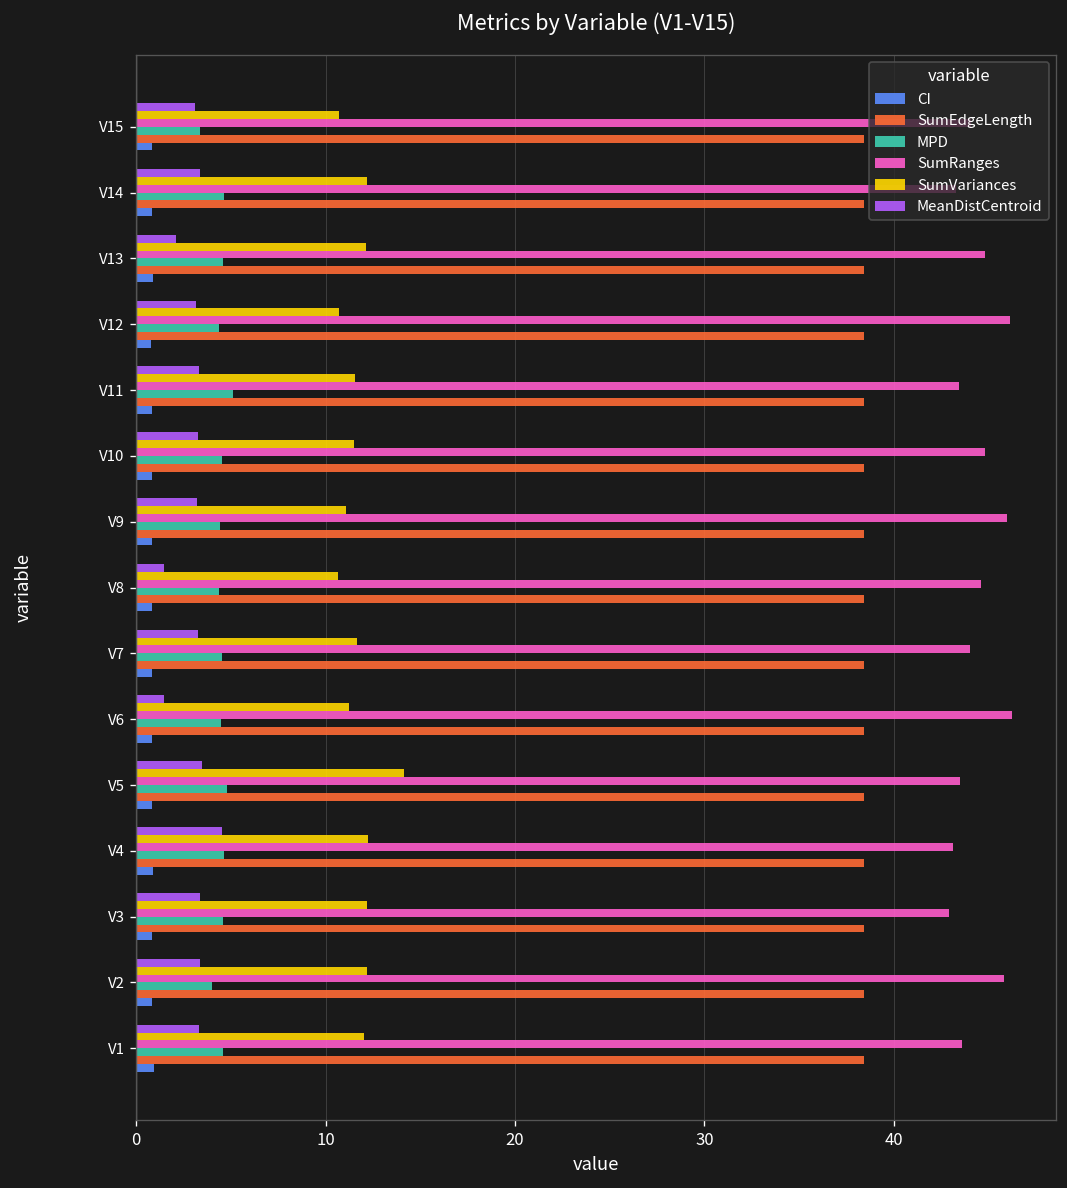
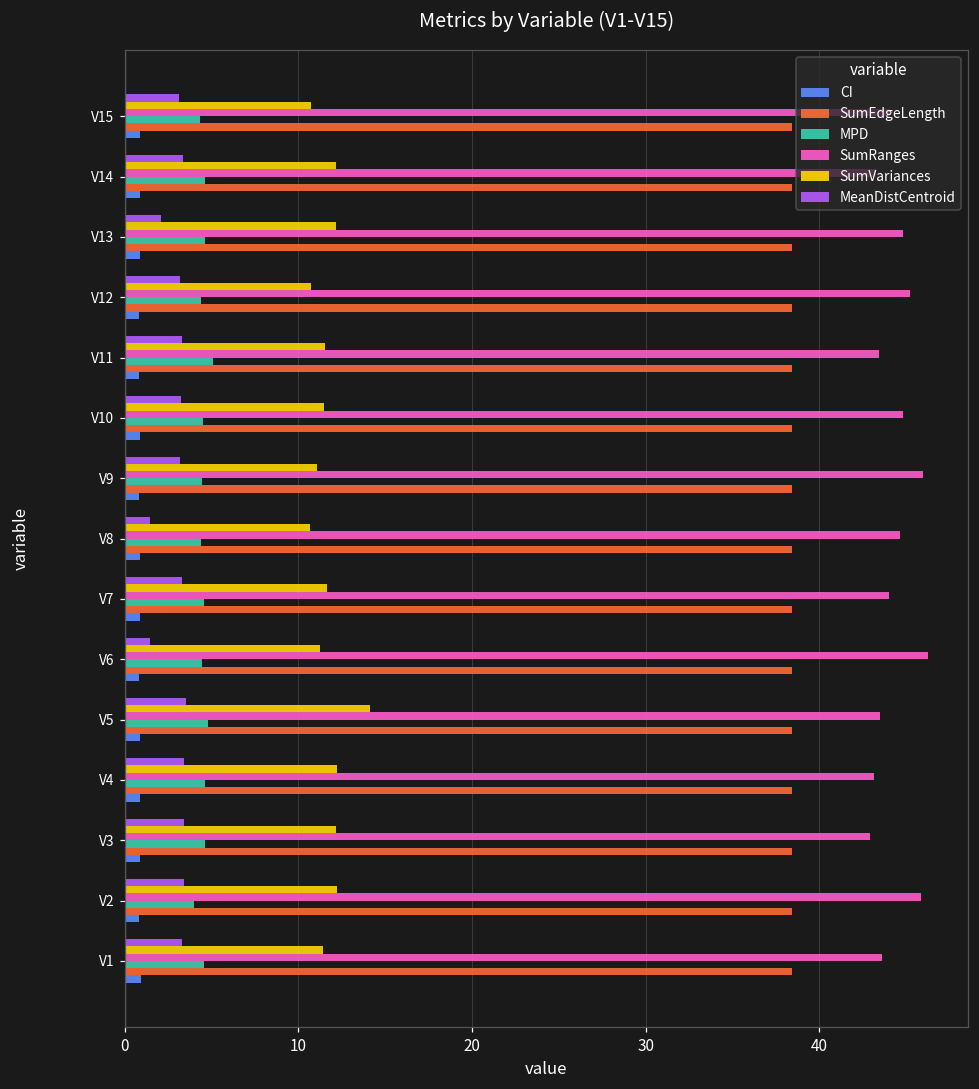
MPD, V15: 3.3 -> 4.3
SumRanges, V12: 46.1 -> 45.3
MeanDistCentroid, V4: 4.5 -> 3.4
SumVariances, V1: 12.0 -> 11.4
